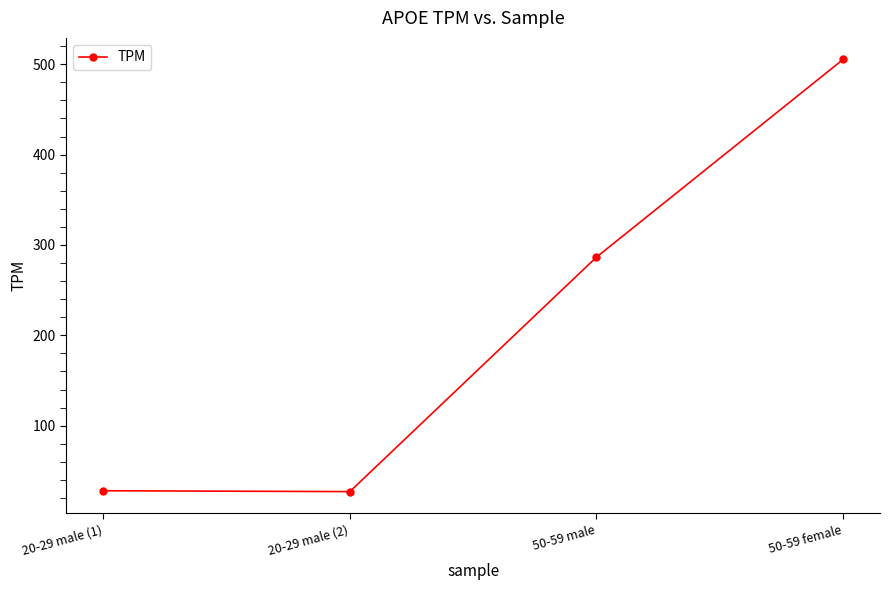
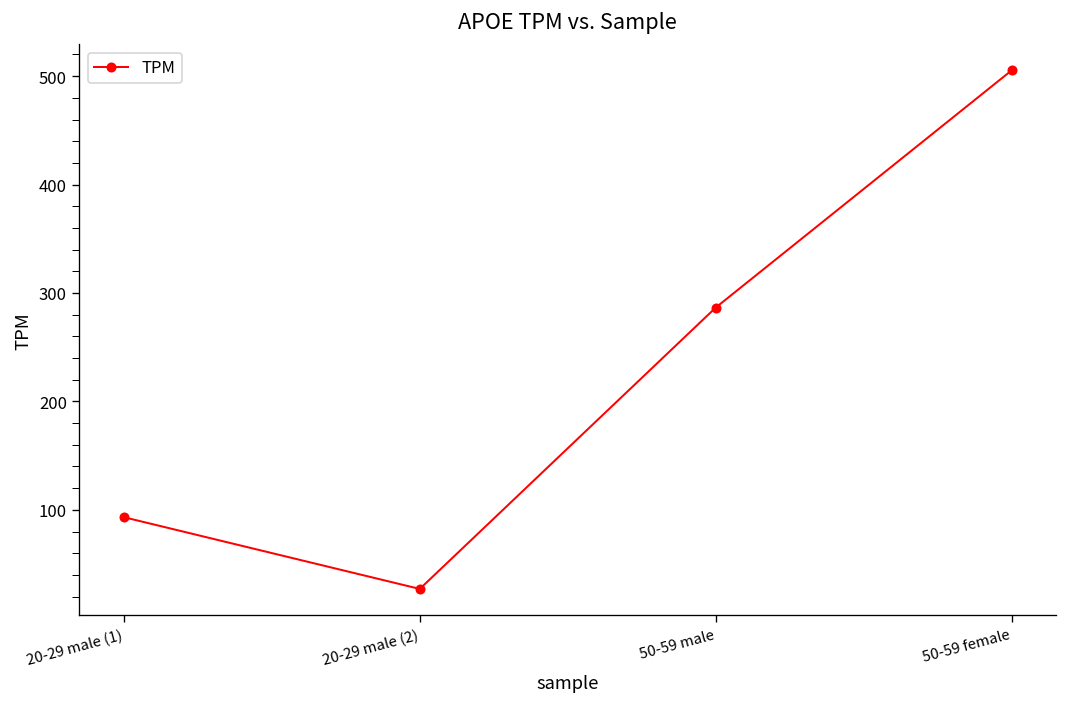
20-29 male (1): 30 -> 90
